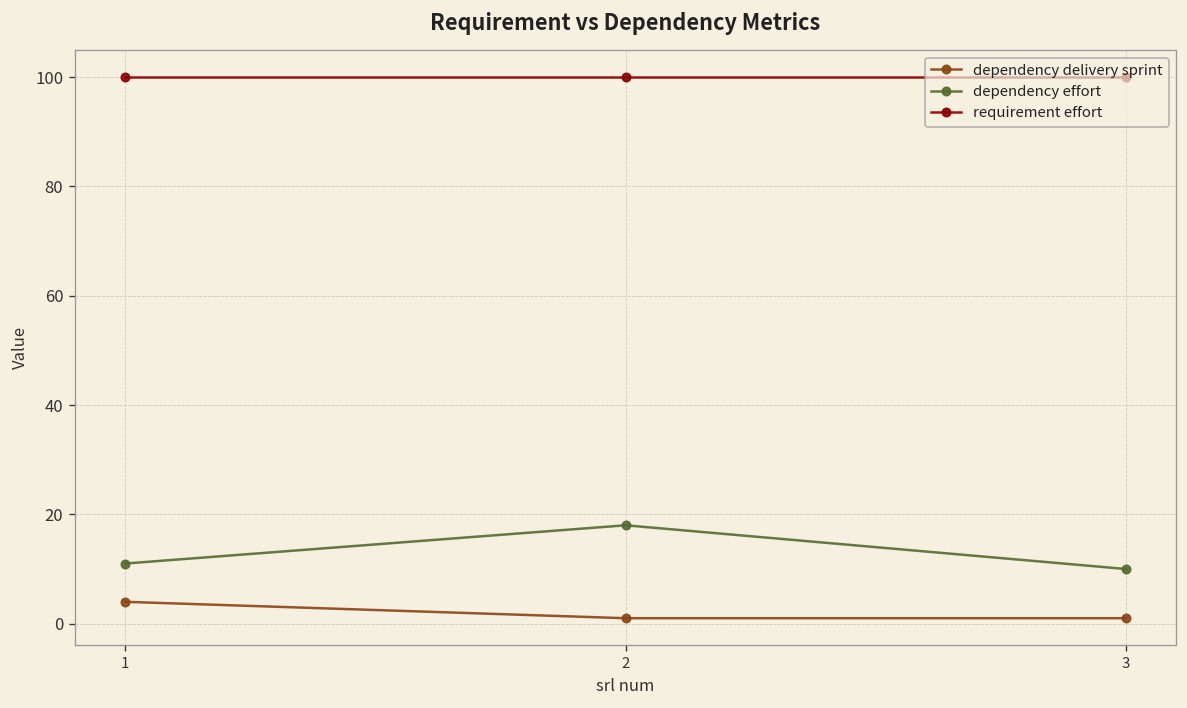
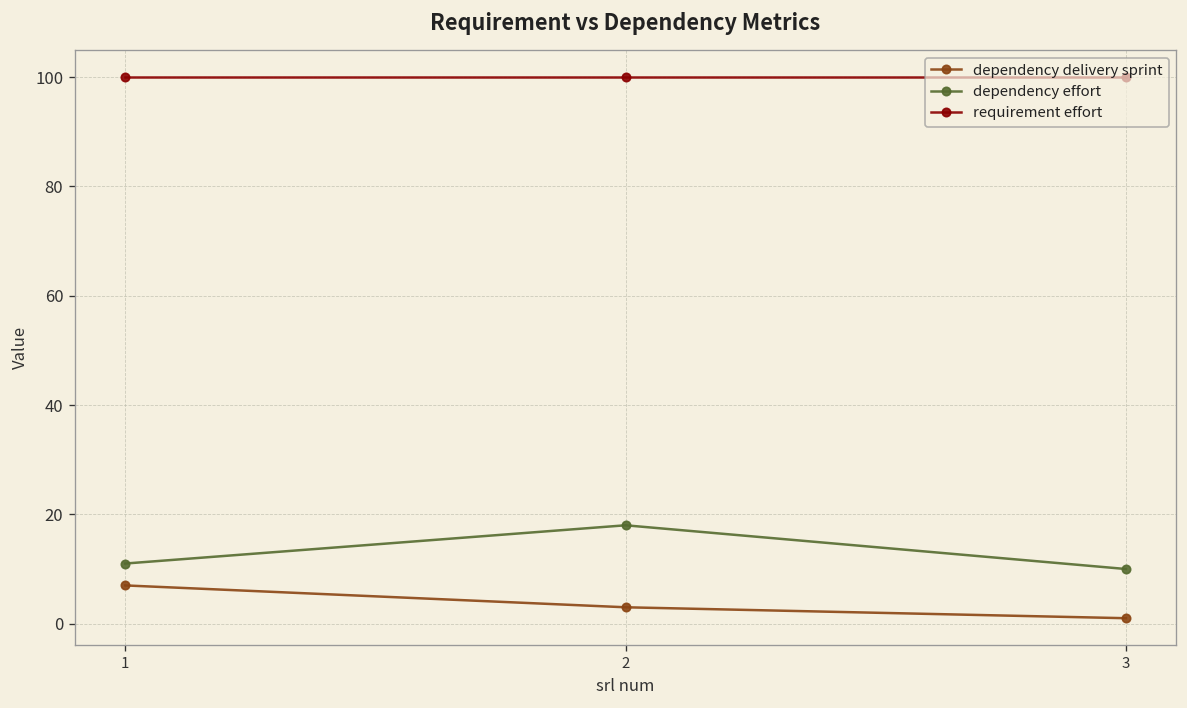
dependency delivery sprint, 1: 4 -> 7
dependency delivery sprint, 2: 1 -> 3
